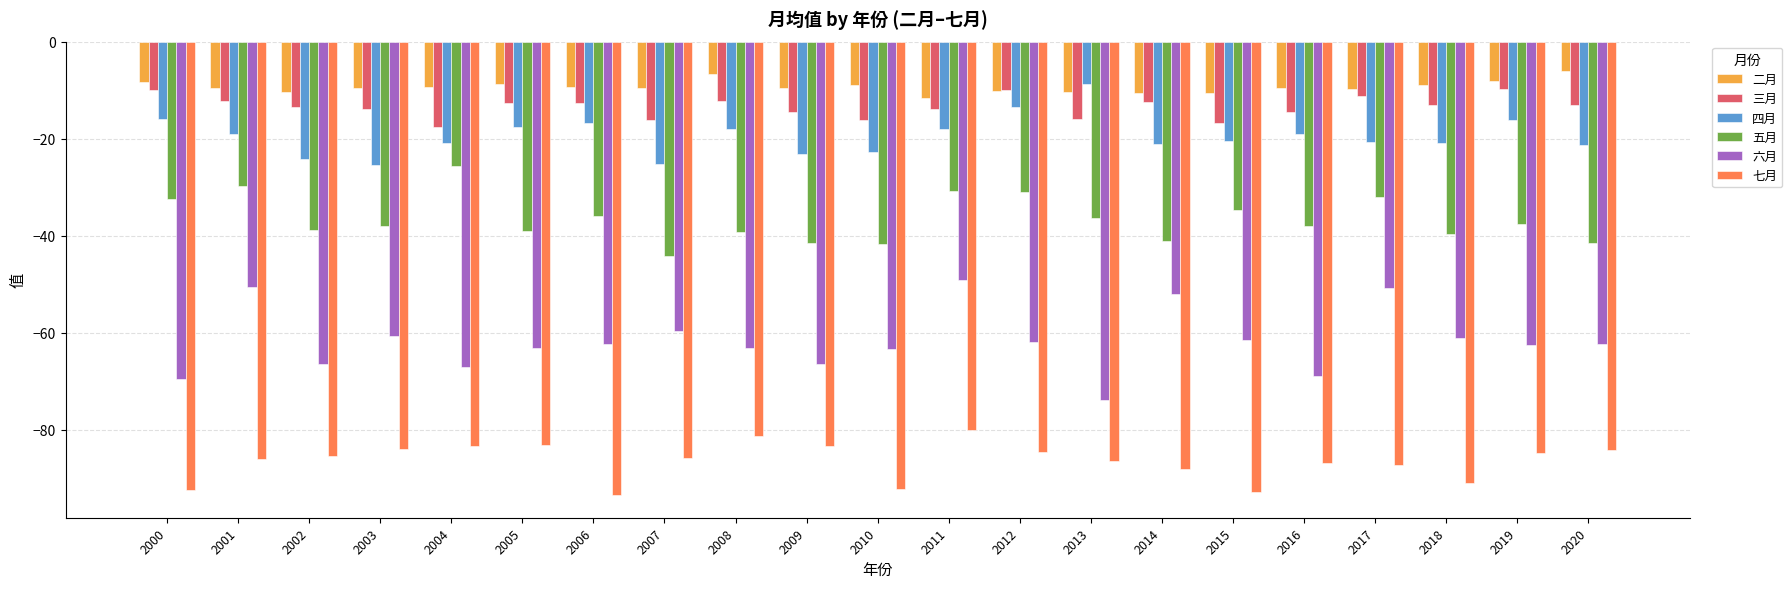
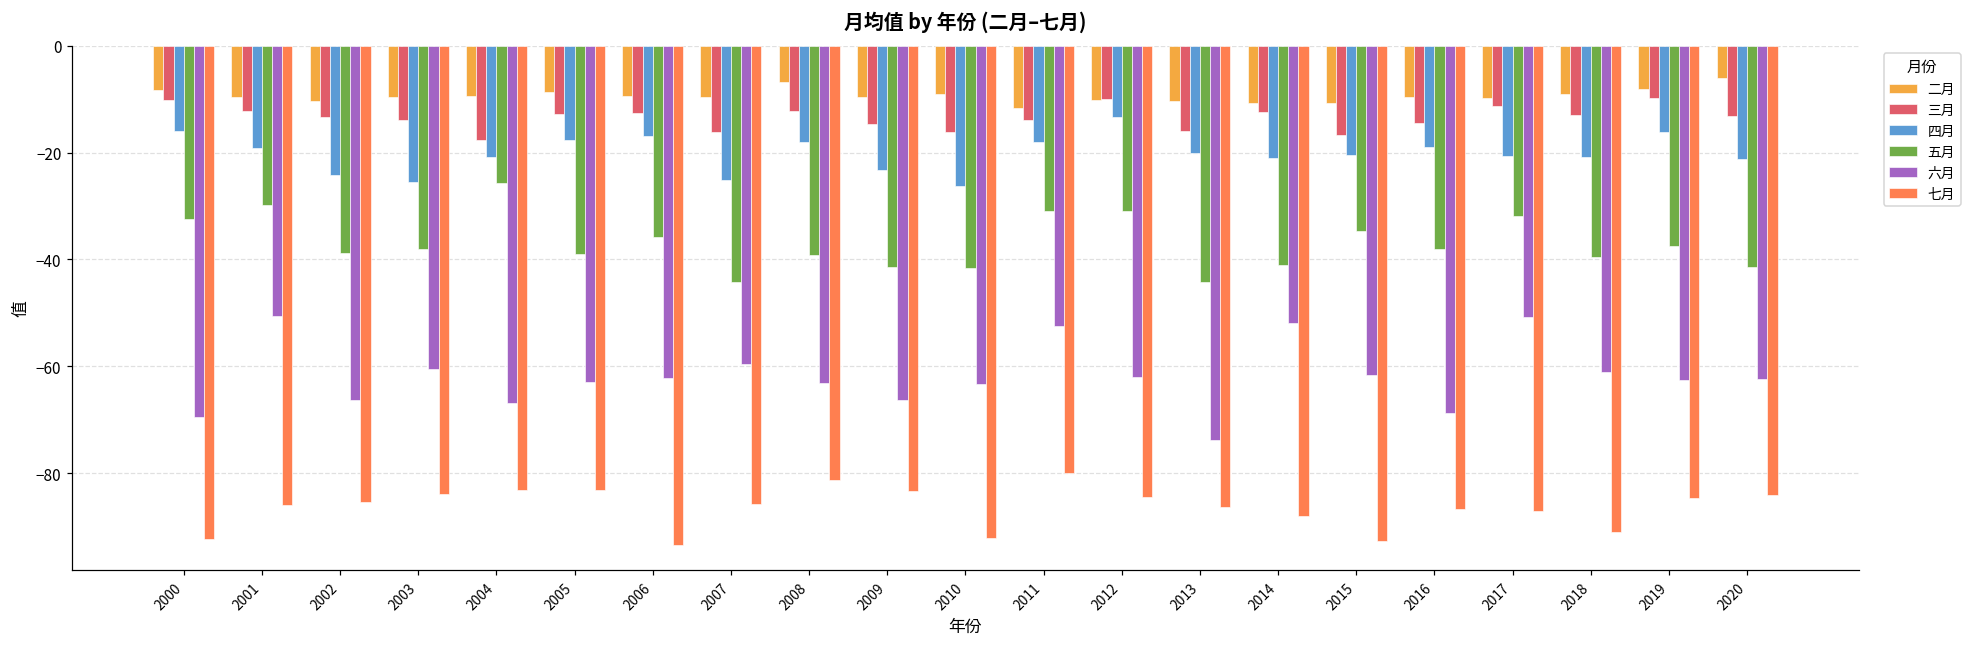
四月, 2010: -23 -> -26
六月, 2011: -49 -> -53
四月, 2013: -9 -> -20
五月, 2013: -36 -> -44
